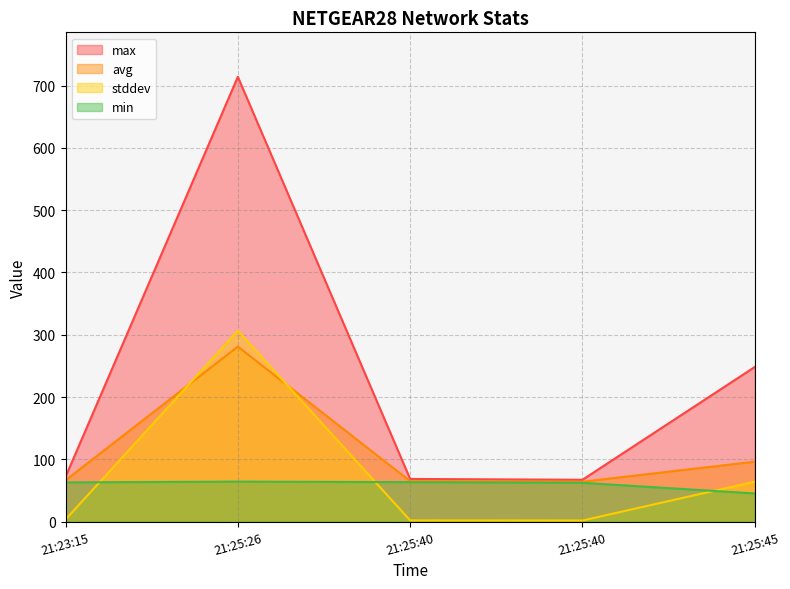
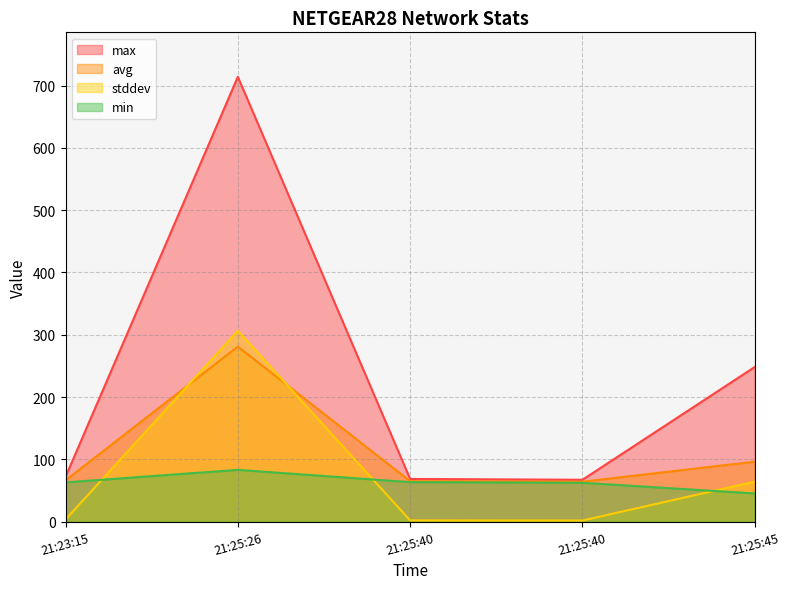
min, 21:25:26: 60 -> 80
